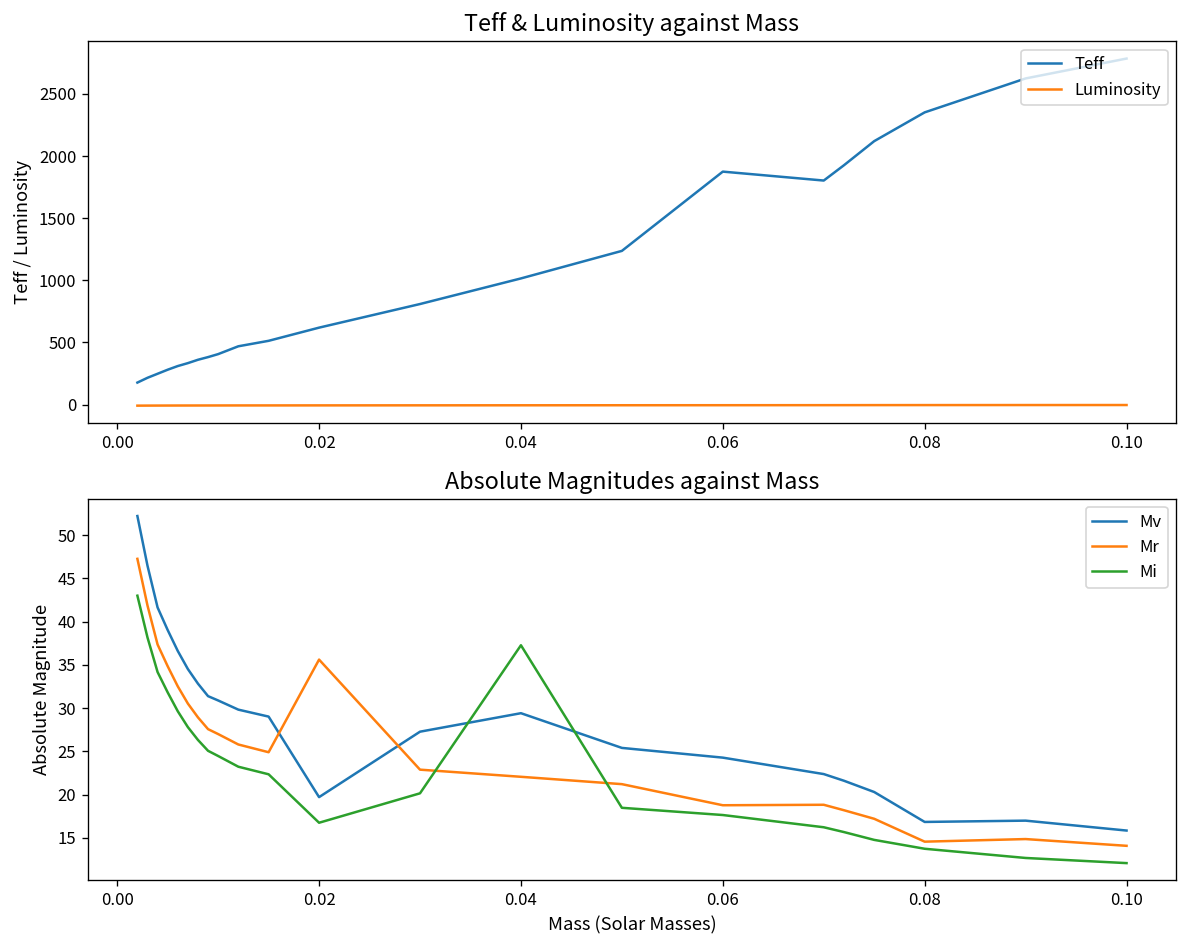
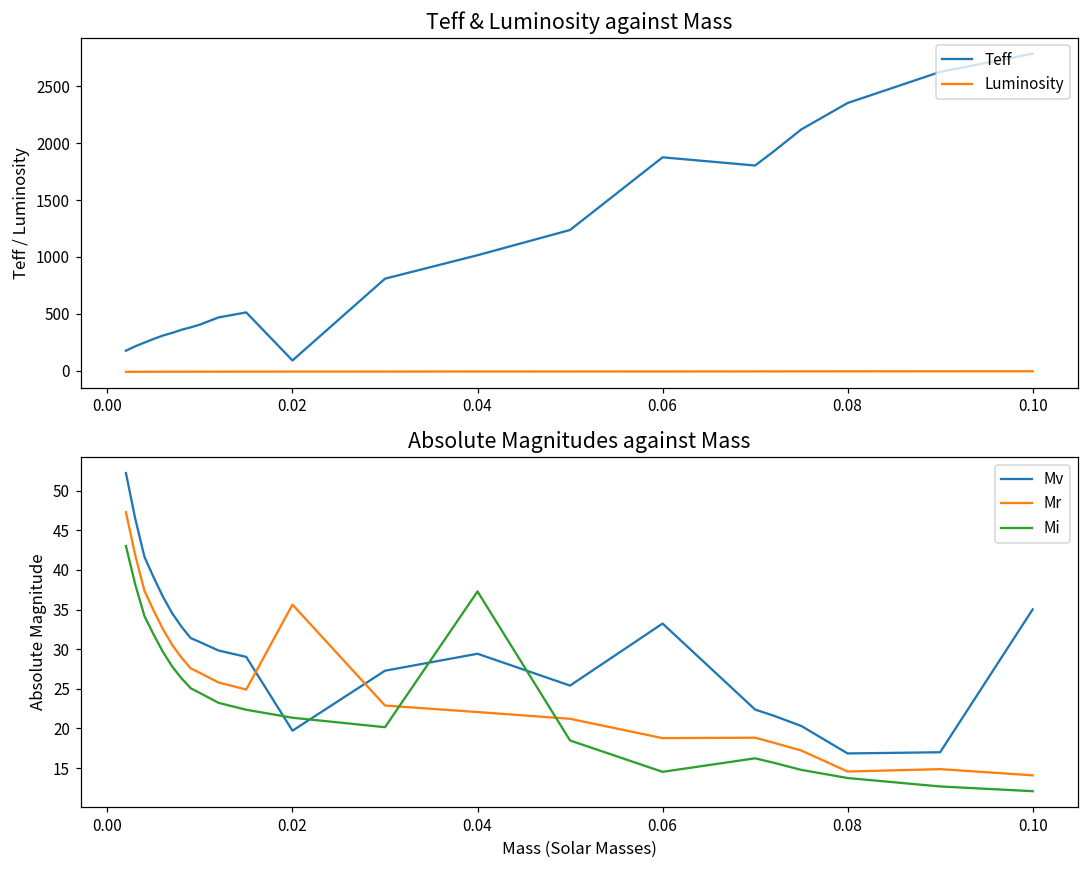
Teff & Luminosity against Mass, Teff, 0.02: 620 -> 90
Absolute Magnitudes against Mass, Mi, 0.02: 17 -> 21
Absolute Magnitudes against Mass, Mv, 0.06: 24 -> 33
Absolute Magnitudes against Mass, Mi, 0.06: 18 -> 15
Absolute Magnitudes against Mass, Mv, 0.10: 16 -> 35
